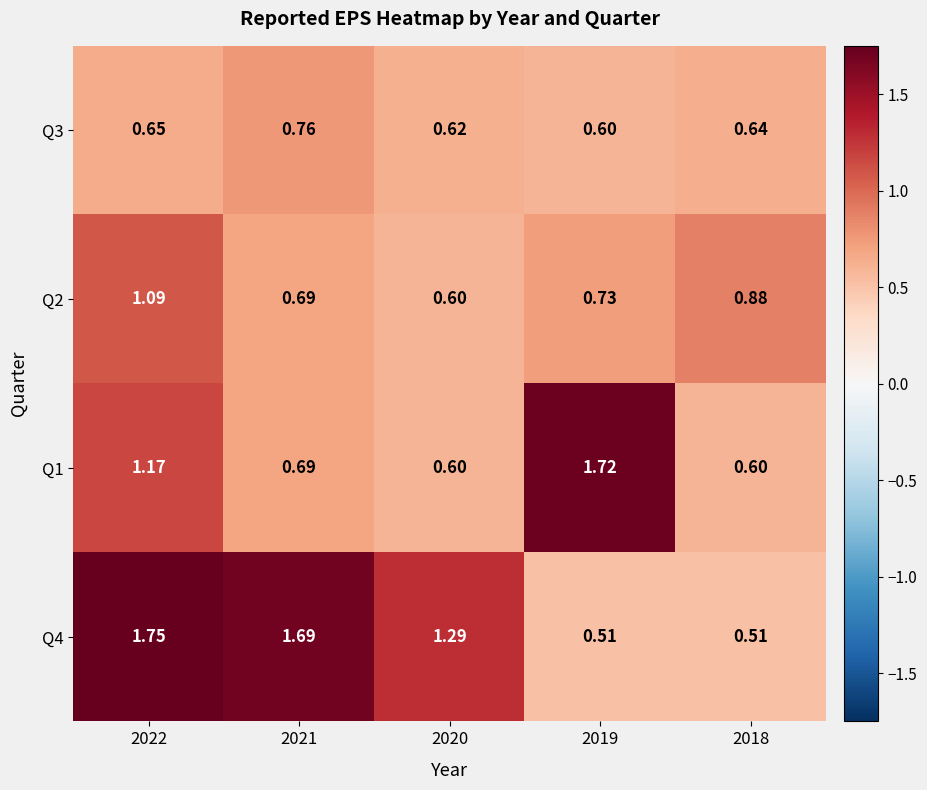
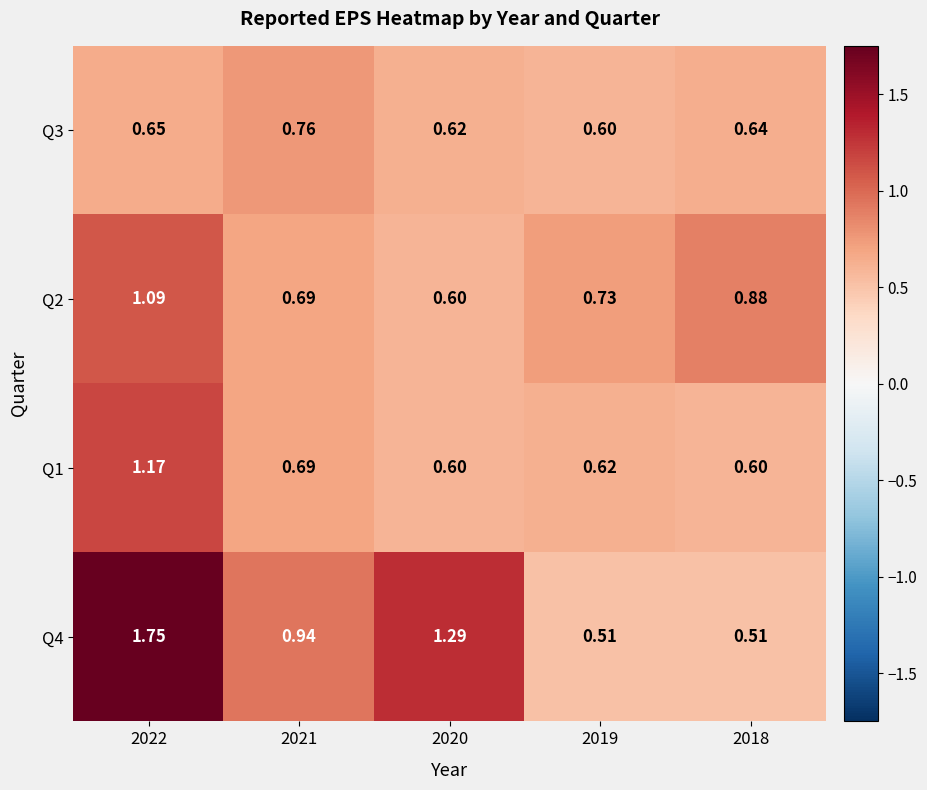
Q1, 2019: 1.72 -> 0.62
Q4, 2021: 1.69 -> 0.94
